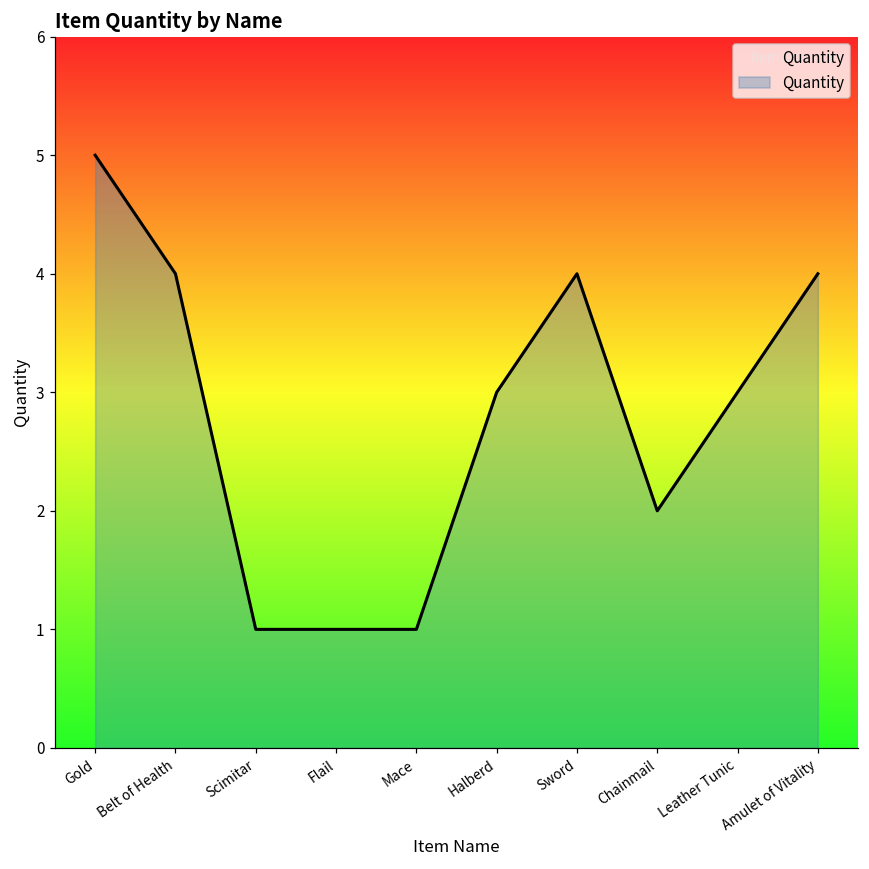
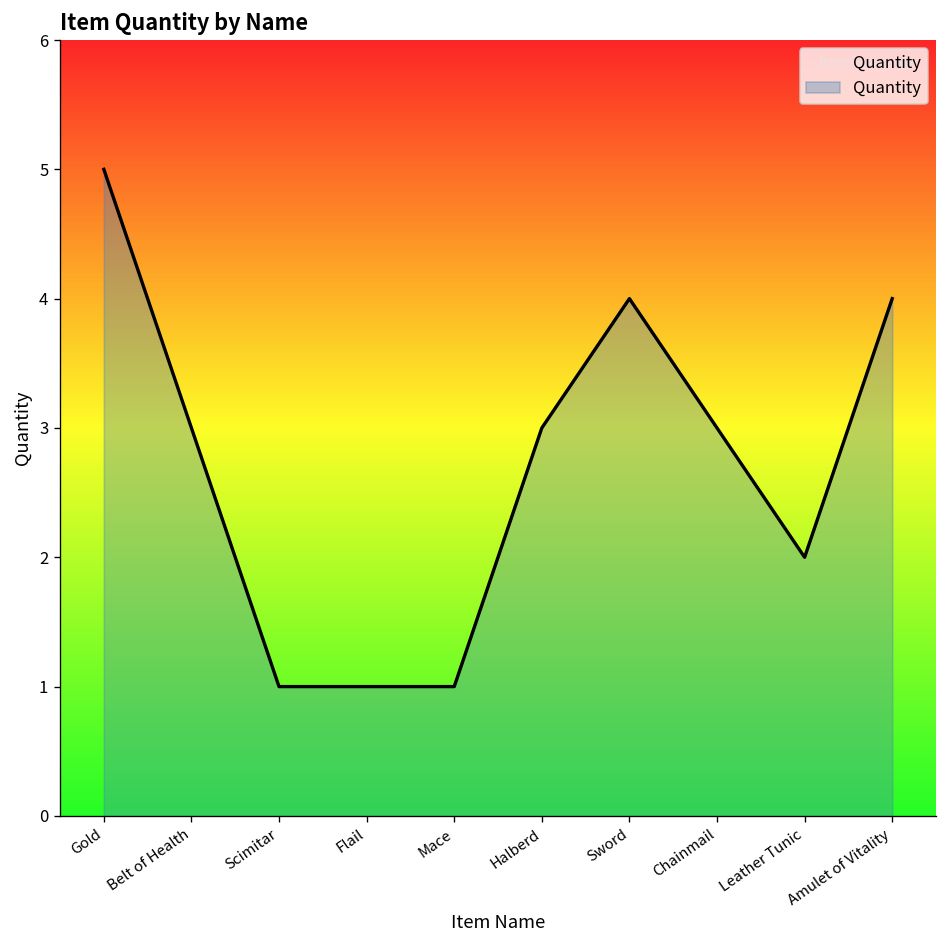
Belt of Health: 4 -> 3
Chainmail: 2 -> 3
Leather Tunic: 3 -> 2
